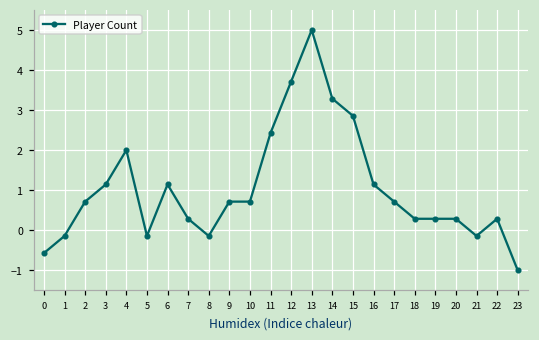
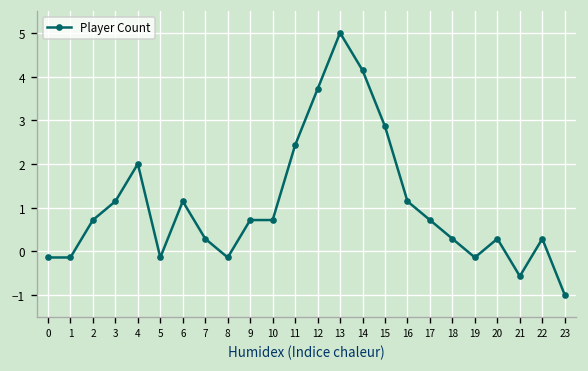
0: -0.6 -> -0.1
14: 3.3 -> 4.1
19: 0.3 -> -0.1
21: -0.1 -> -0.6
